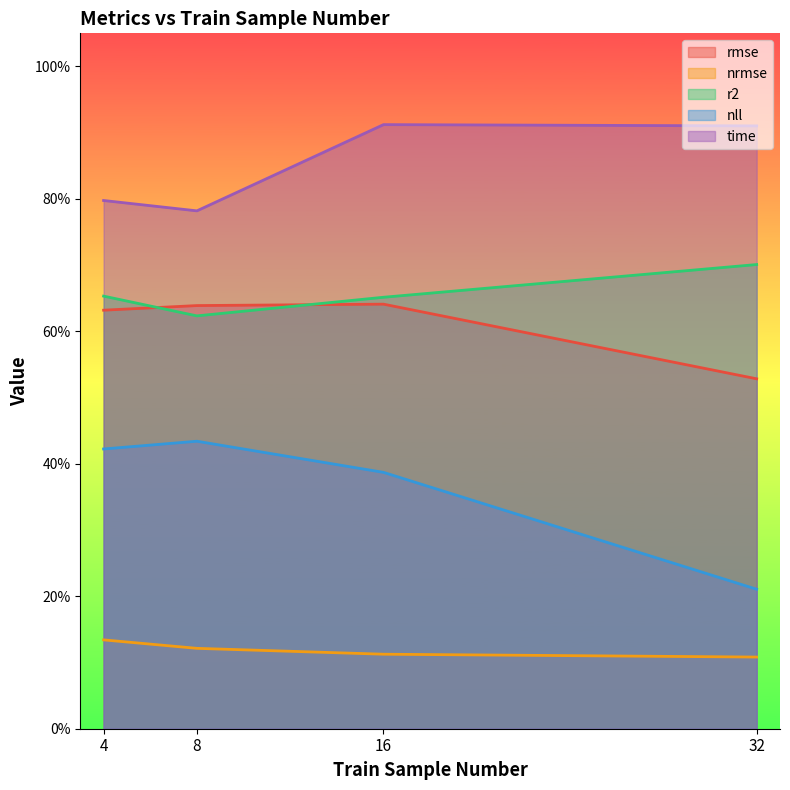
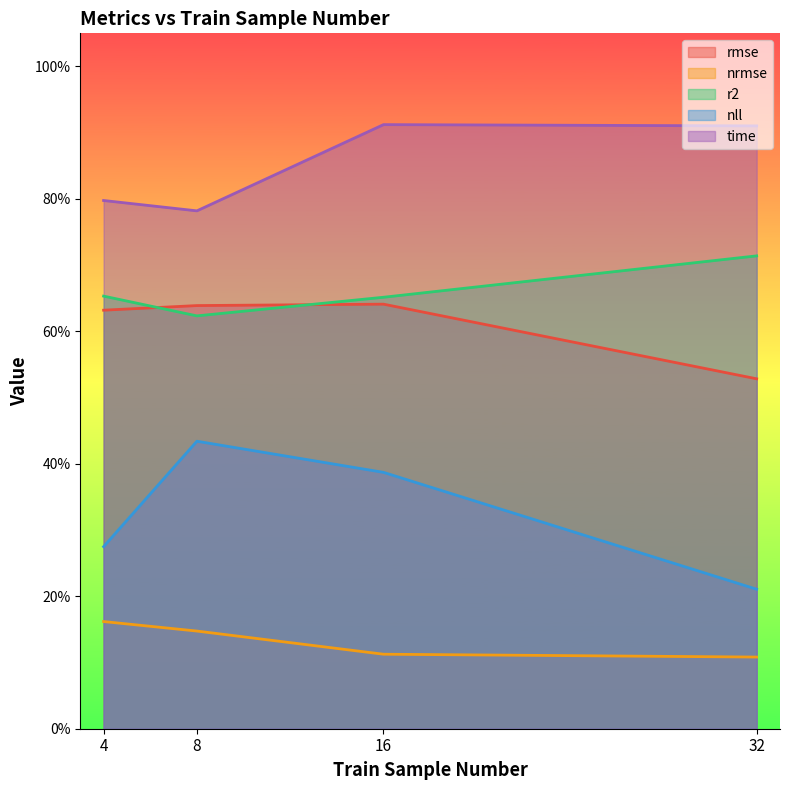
nrmse, 4: 13% -> 16%
nll, 4: 42% -> 27%
nrmse, 8: 12% -> 15%
r2, 32: 70% -> 71%
